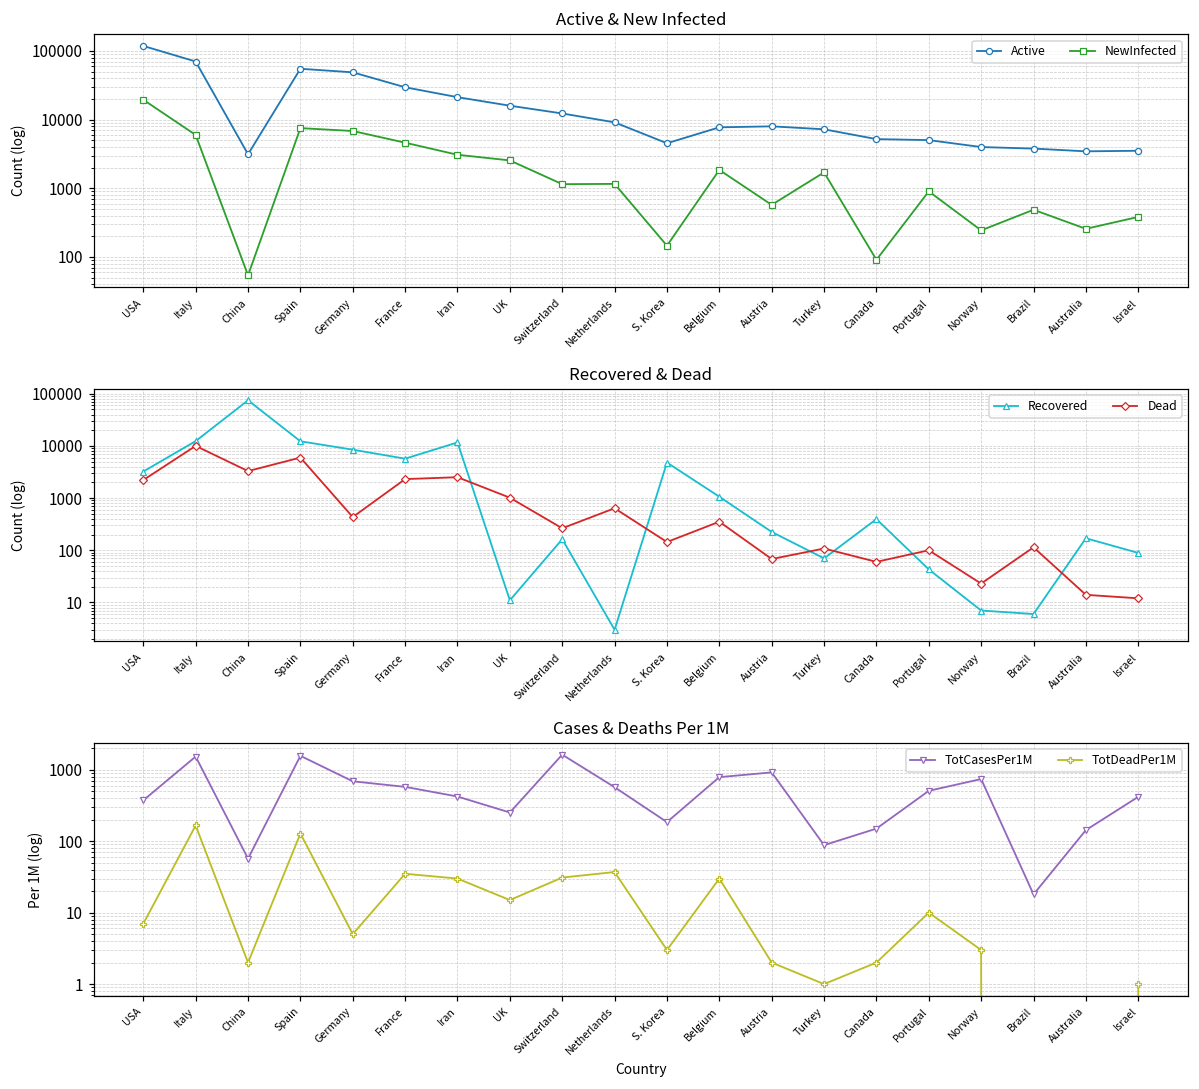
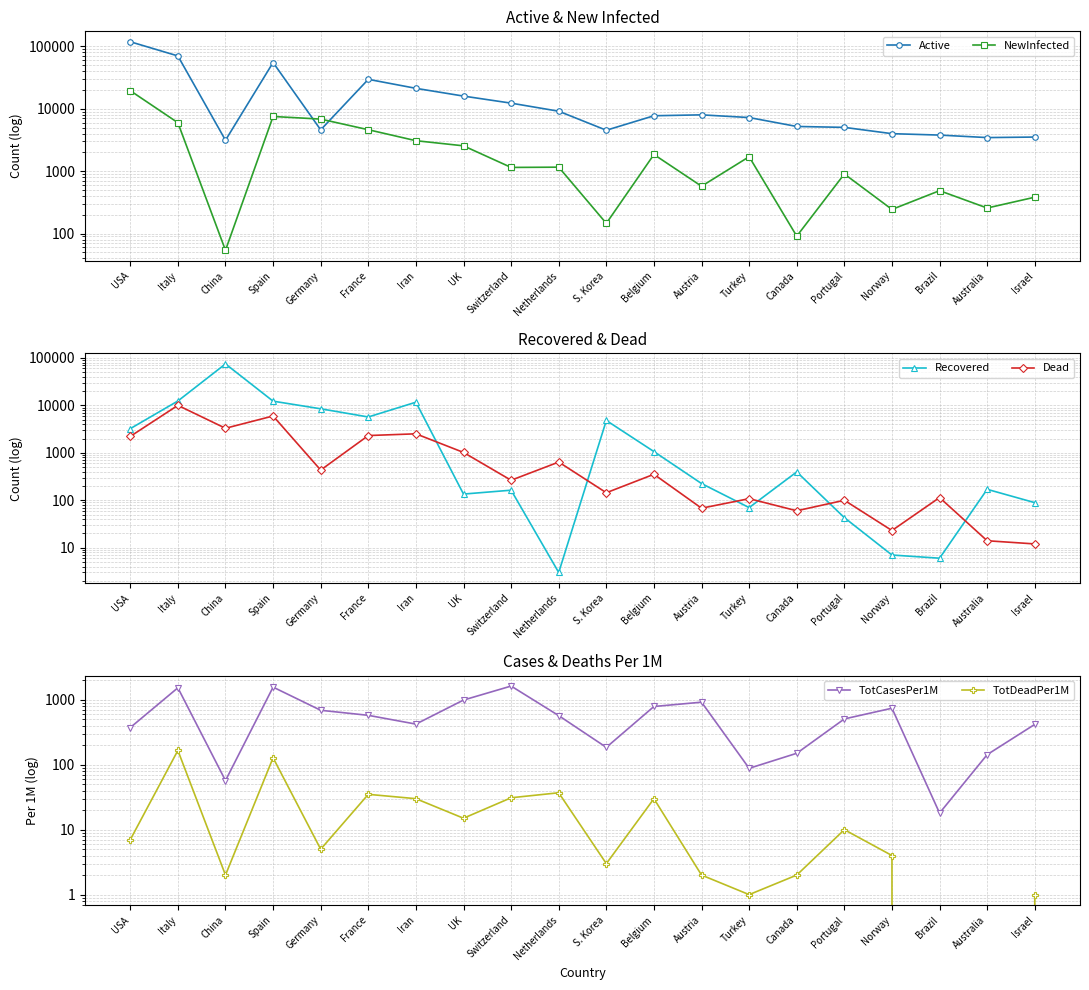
Active & New Infected, Active, Germany: 50000 -> 5000
Recovered & Dead, Recovered, UK: 11 -> 140
Cases & Deaths Per 1M, TotCasesPer1M, UK: 250 -> 1000
Cases & Deaths Per 1M, TotDeadPer1M, Norway: 3 -> 4
